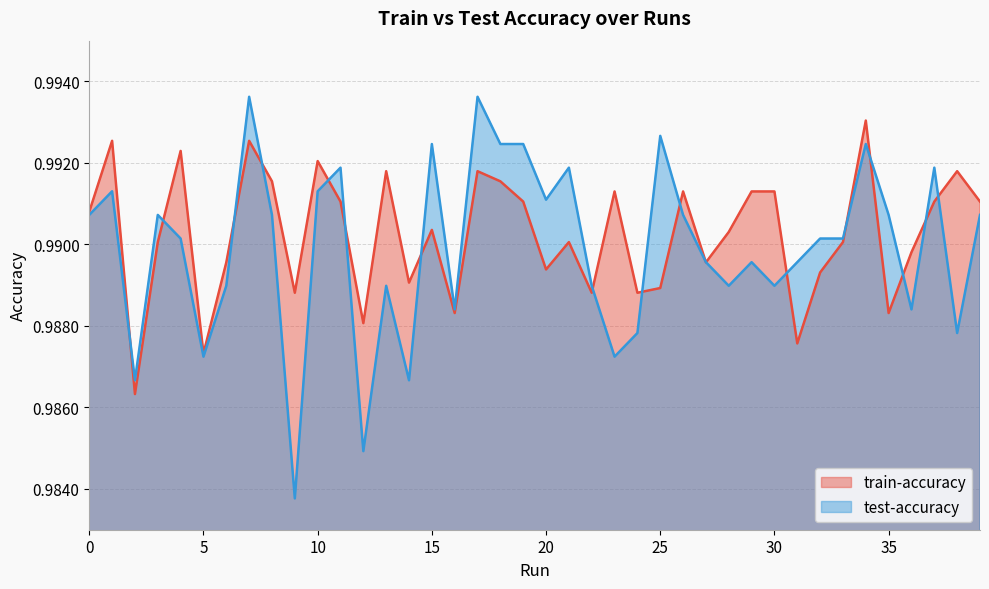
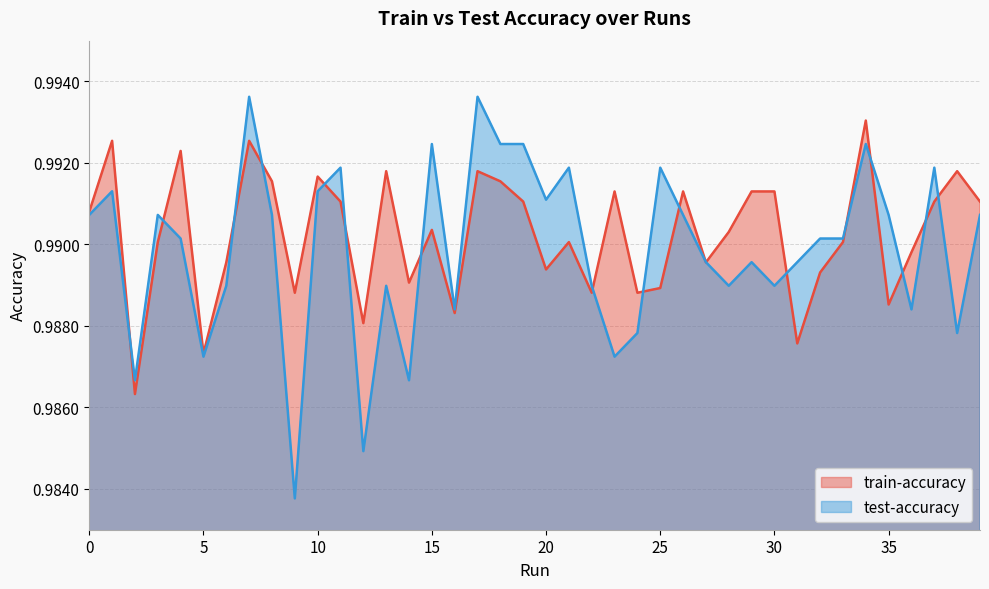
train-accuracy, 10: 0.9920 -> 0.9917
test-accuracy, 25: 0.9927 -> 0.9919
train-accuracy, 35: 0.9883 -> 0.9885
